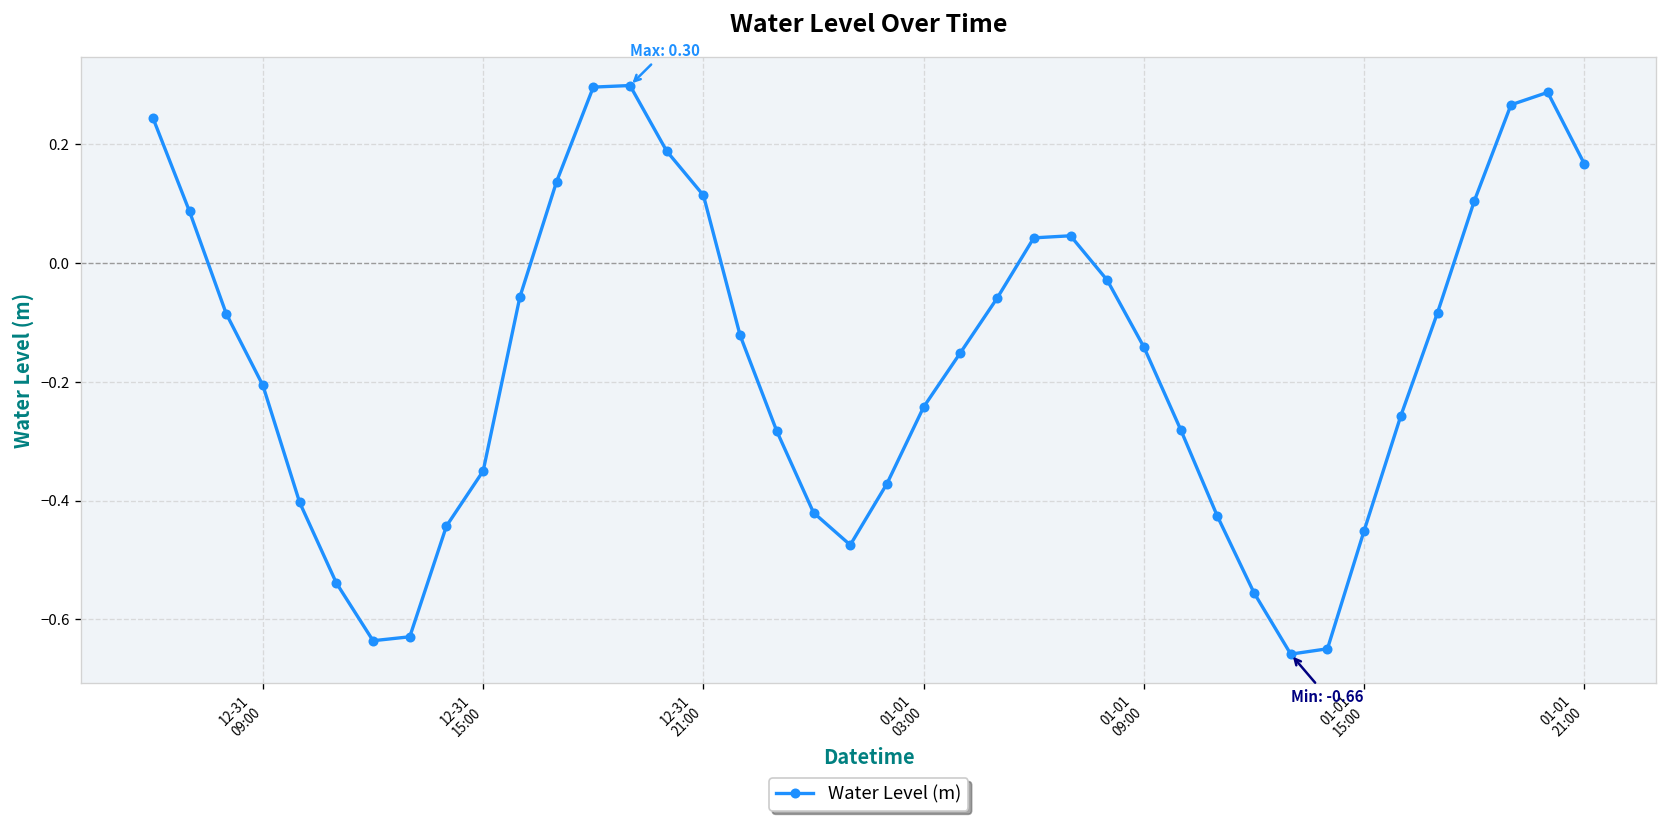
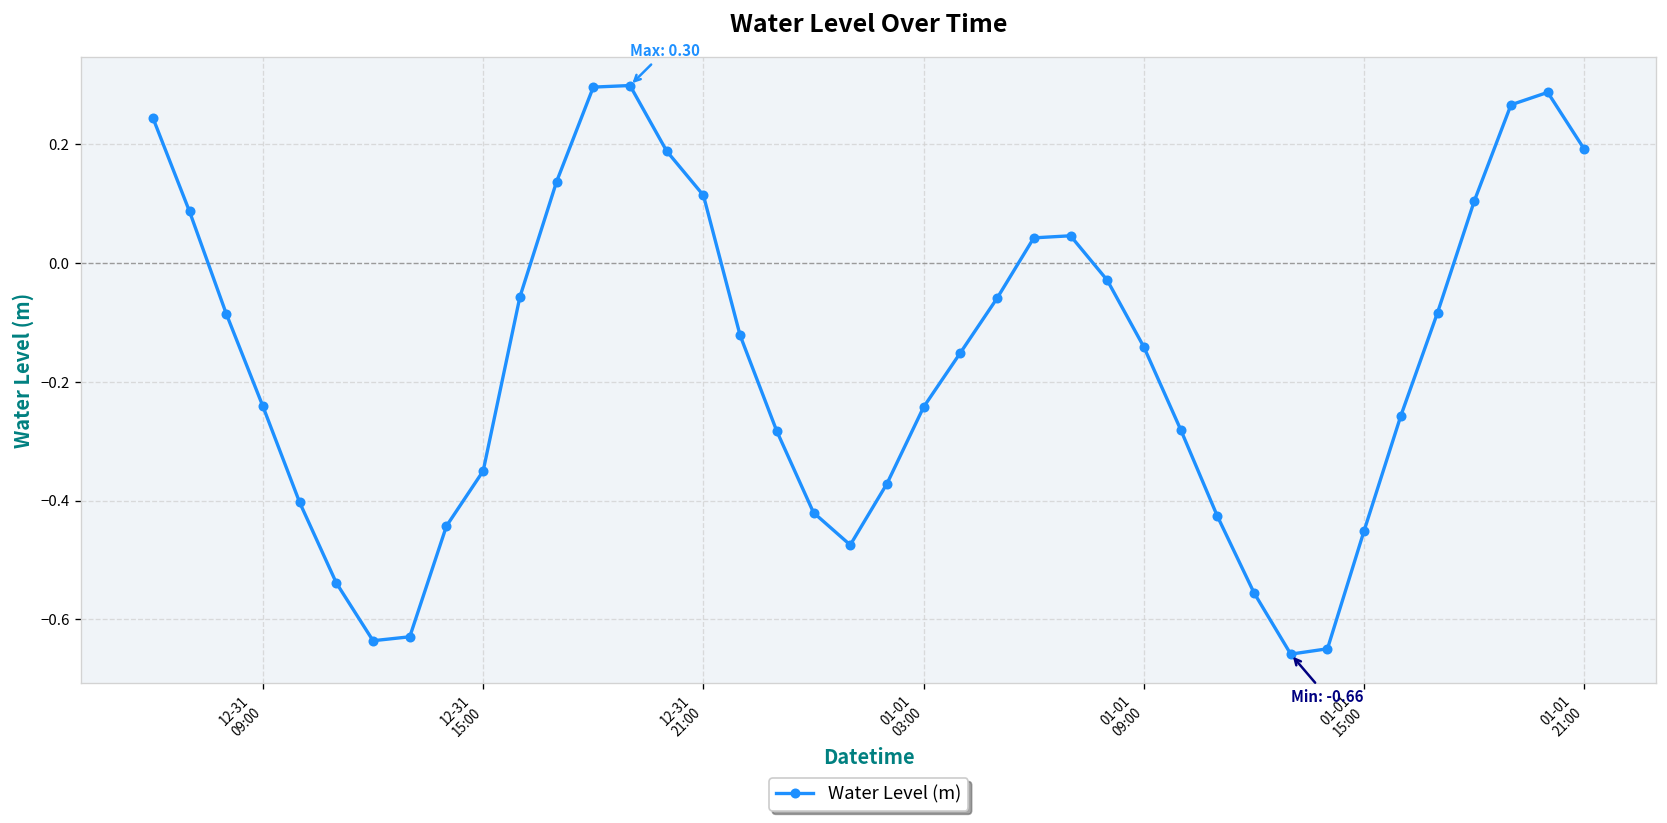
12-31 09:00: -0.21 -> -0.24
01-01 21:00: 0.17 -> 0.19
